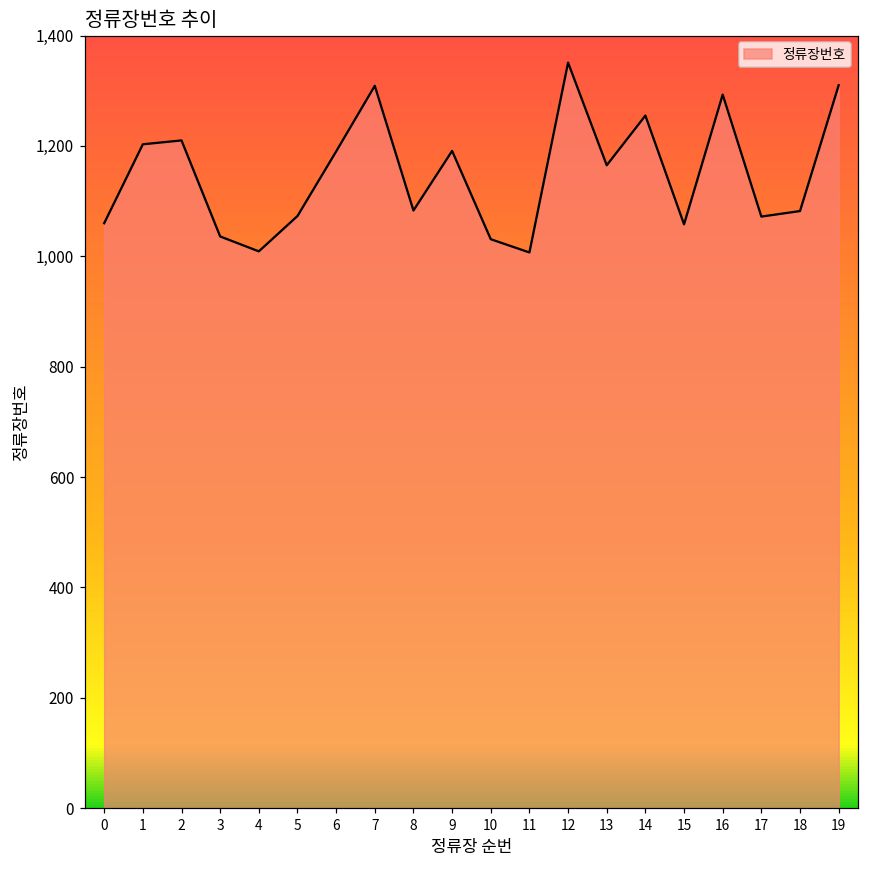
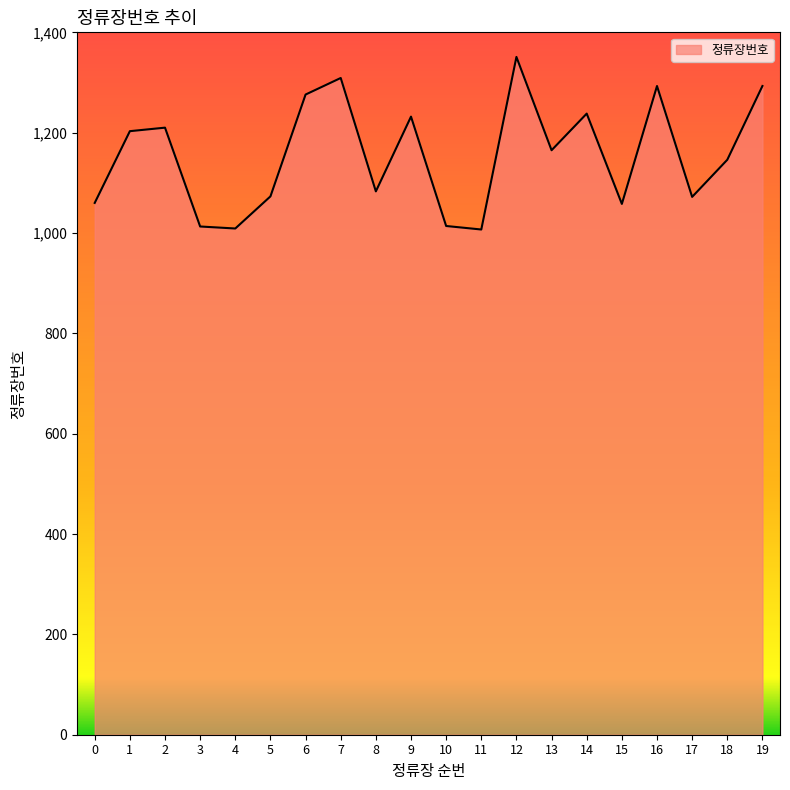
3: 1,040 -> 1,010
6: 1,190 -> 1,280
9: 1,190 -> 1,230
10: 1,030 -> 1,010
14: 1,260 -> 1,240
18: 1,080 -> 1,150
19: 1,310 -> 1,290
